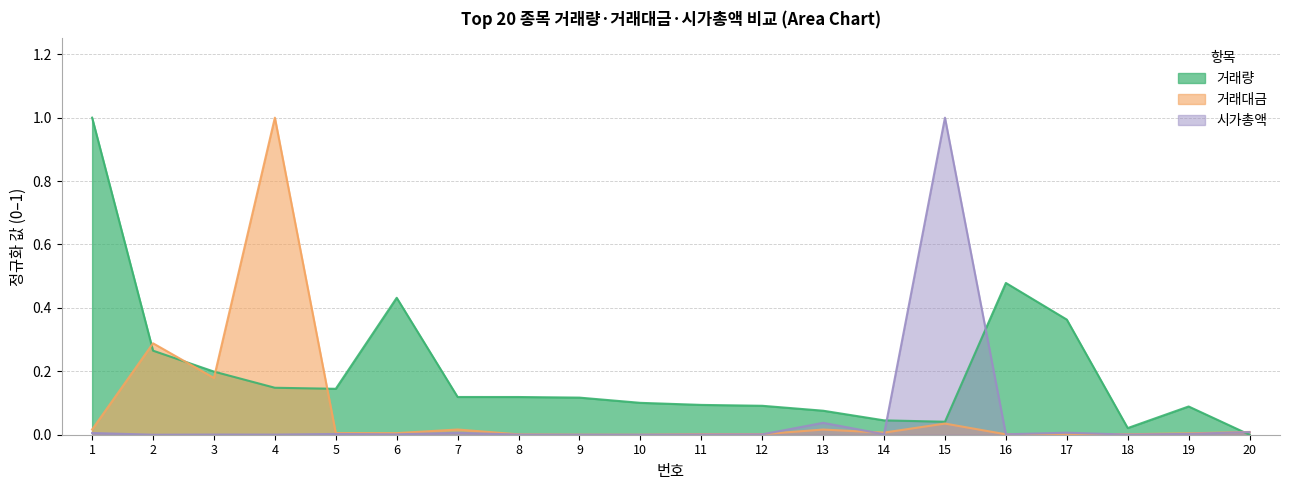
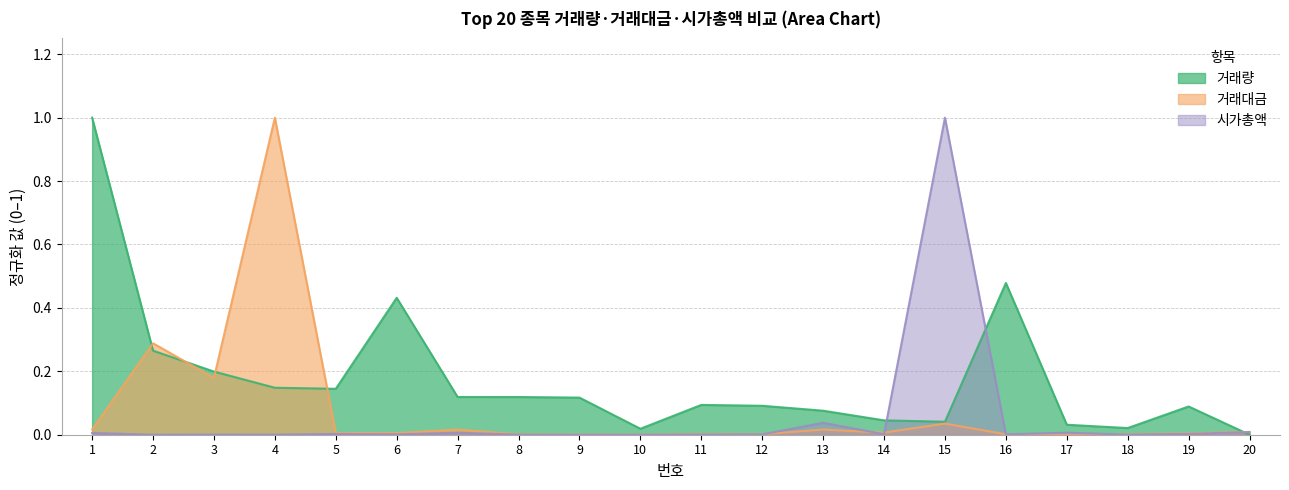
거래량, 10: 0.10 -> 0.02
거래량, 17: 0.36 -> 0.03
